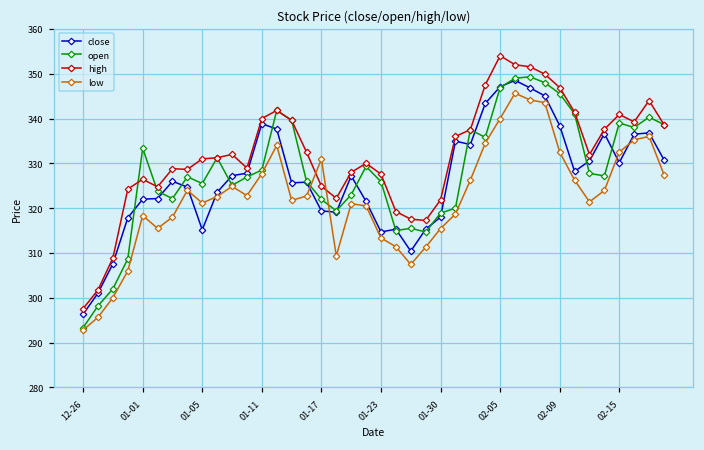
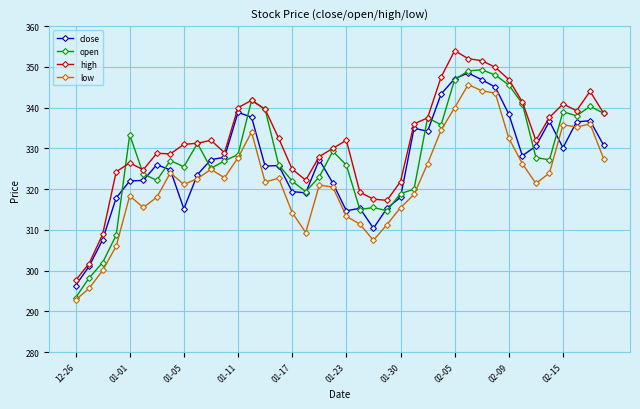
low, 01-17: 331 -> 314
high, 01-23: 328 -> 332
low, 02-15: 333 -> 336
